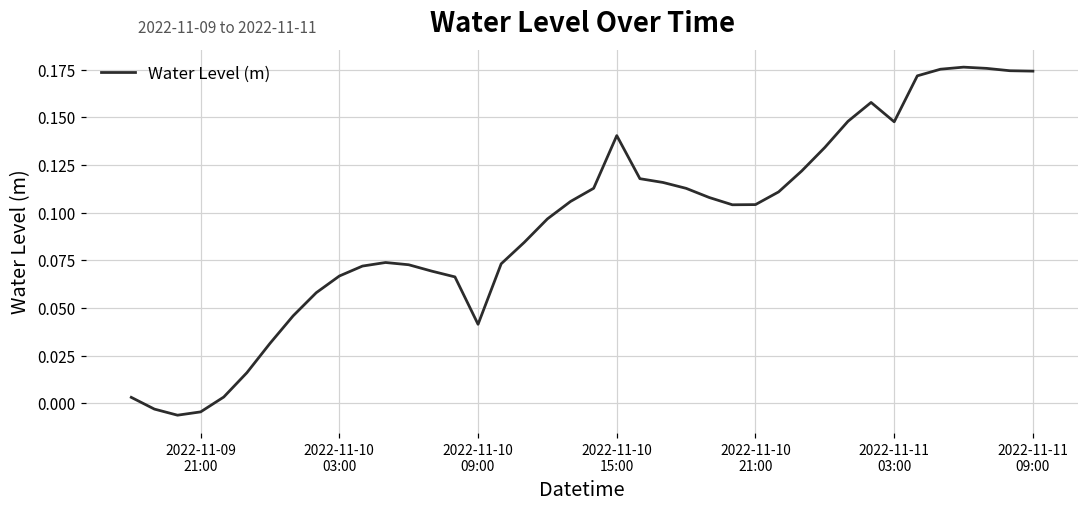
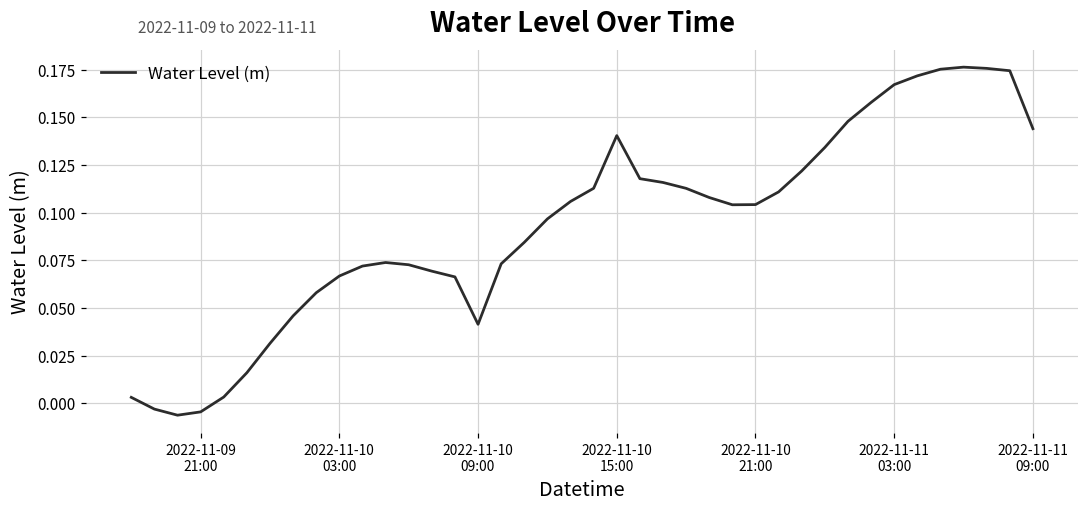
2022-11-11 03:00: 0.148 -> 0.167
2022-11-11 09:00: 0.174 -> 0.144
